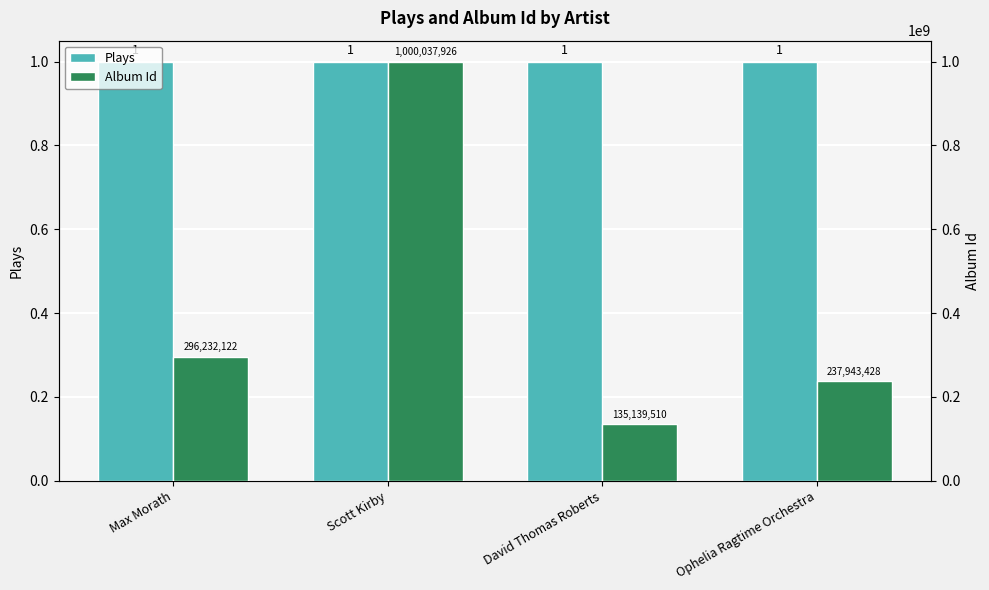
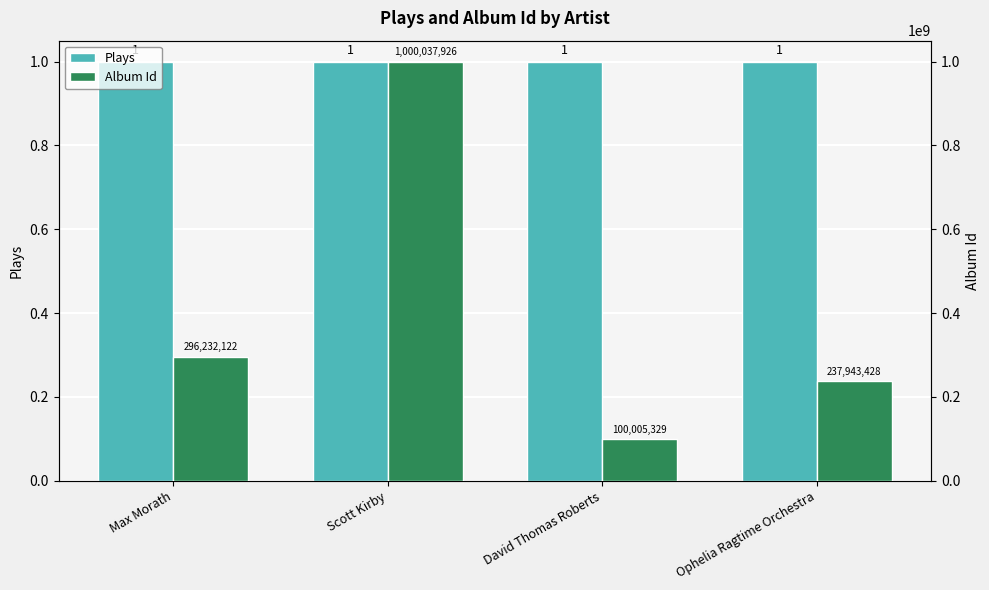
Album Id, David Thomas Roberts: 135,139,510 -> 100,005,329
